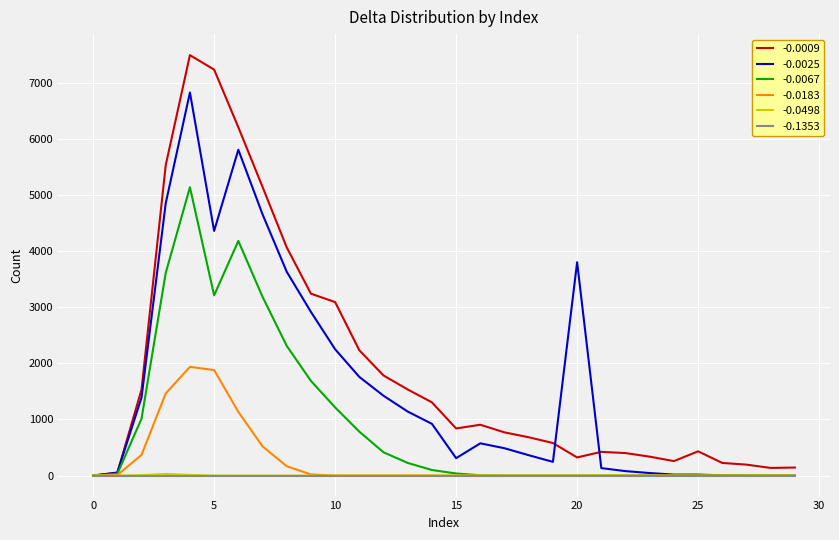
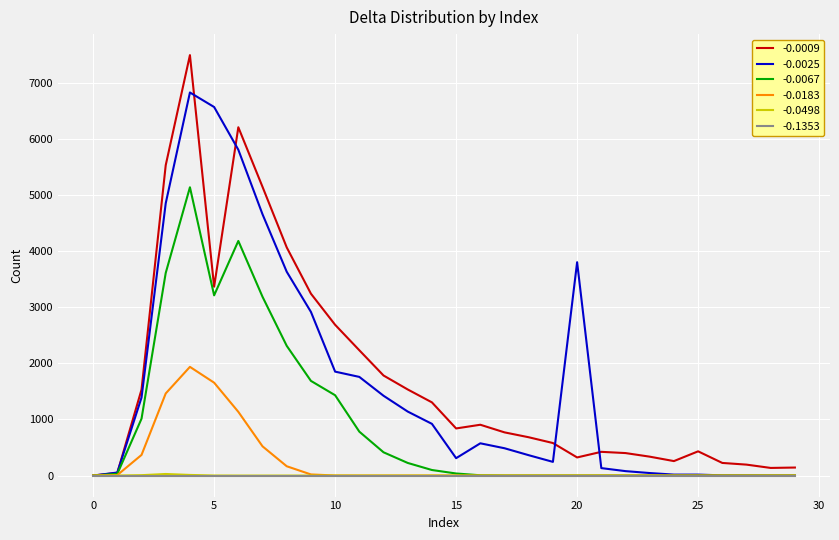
-0.0009, 5: 7200 -> 3400
-0.0025, 5: 4400 -> 6600
-0.0183, 5: 1900 -> 1700
-0.0009, 10: 3100 -> 2700
-0.0025, 10: 2300 -> 1900
-0.0067, 10: 1200 -> 1400
